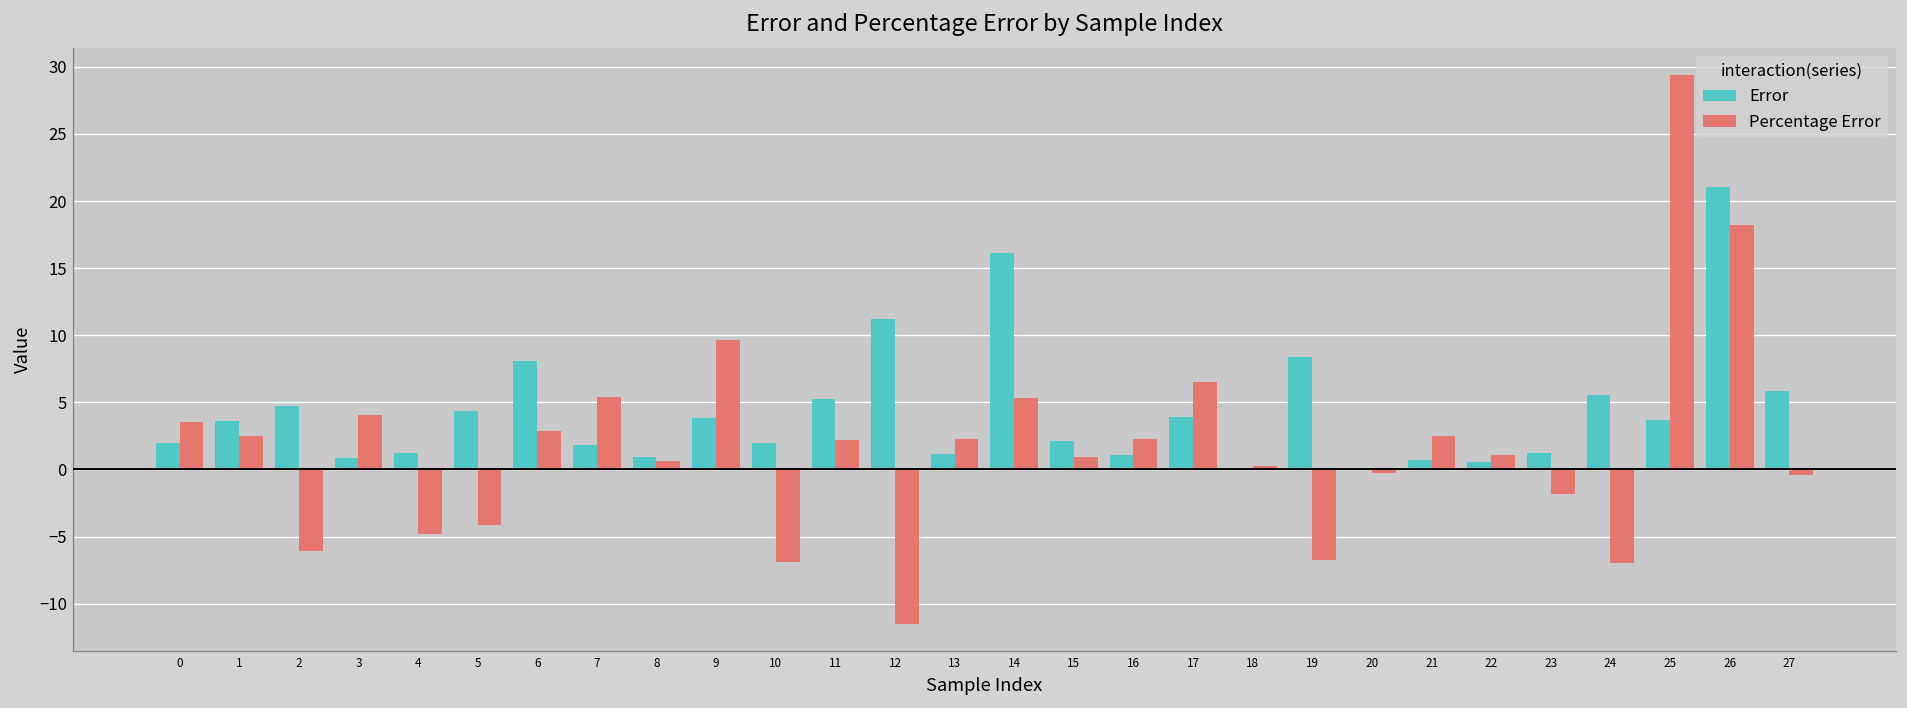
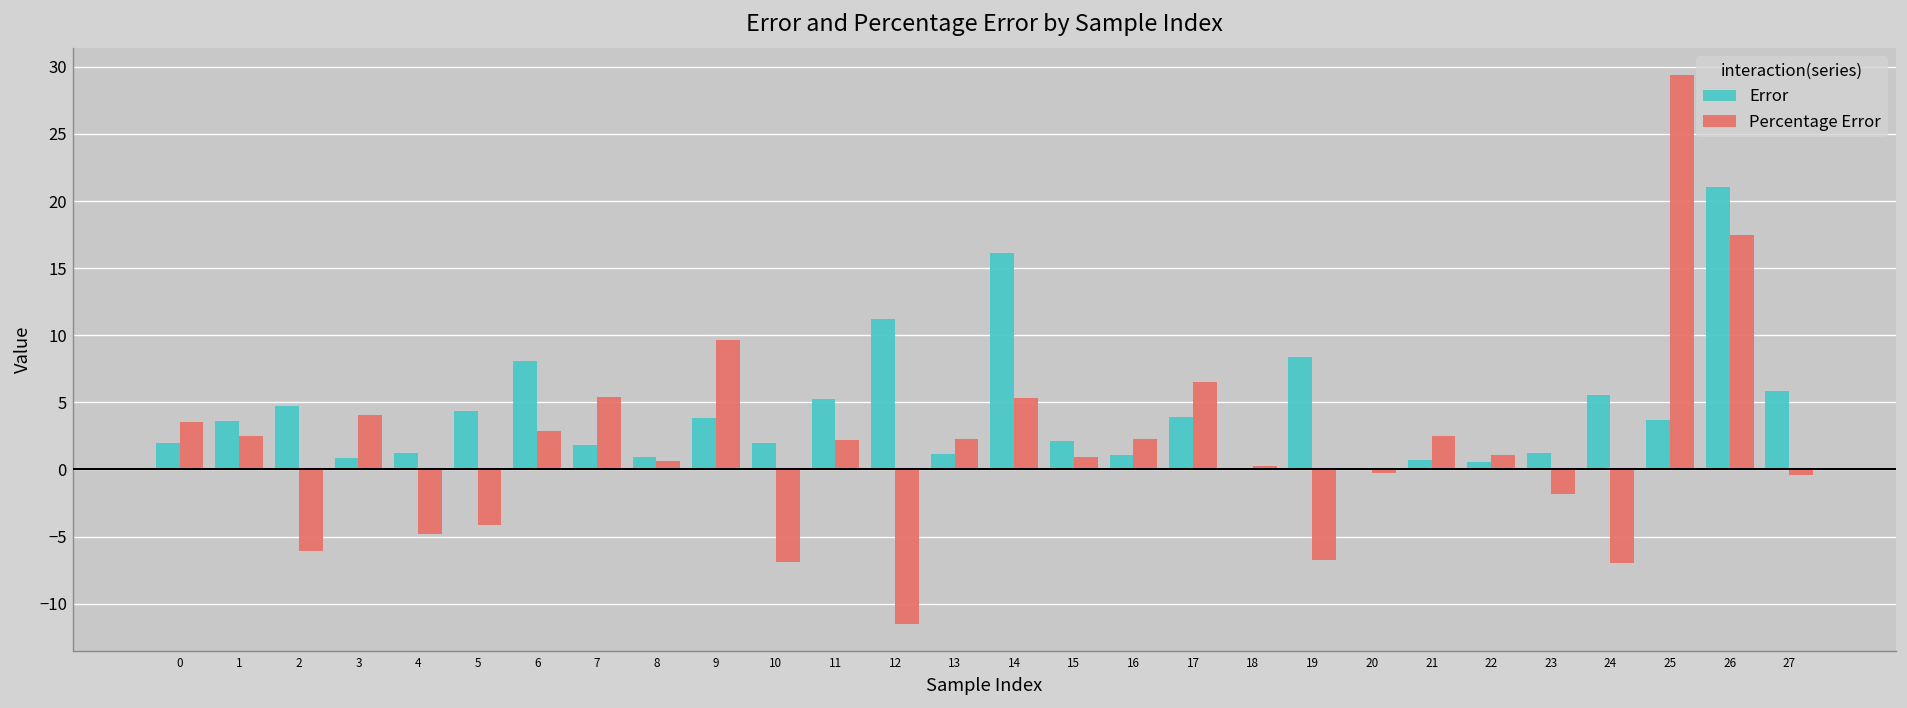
Percentage Error, 26: 18.2 -> 17.5
